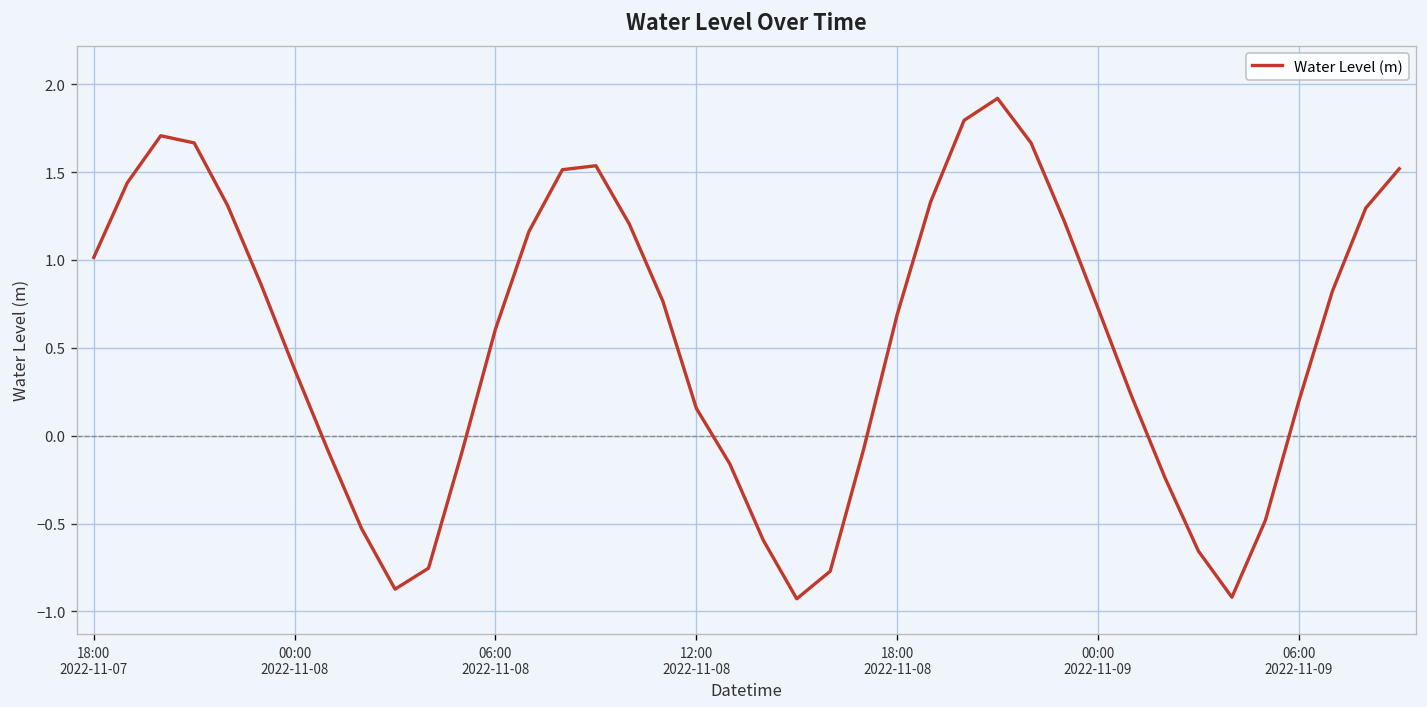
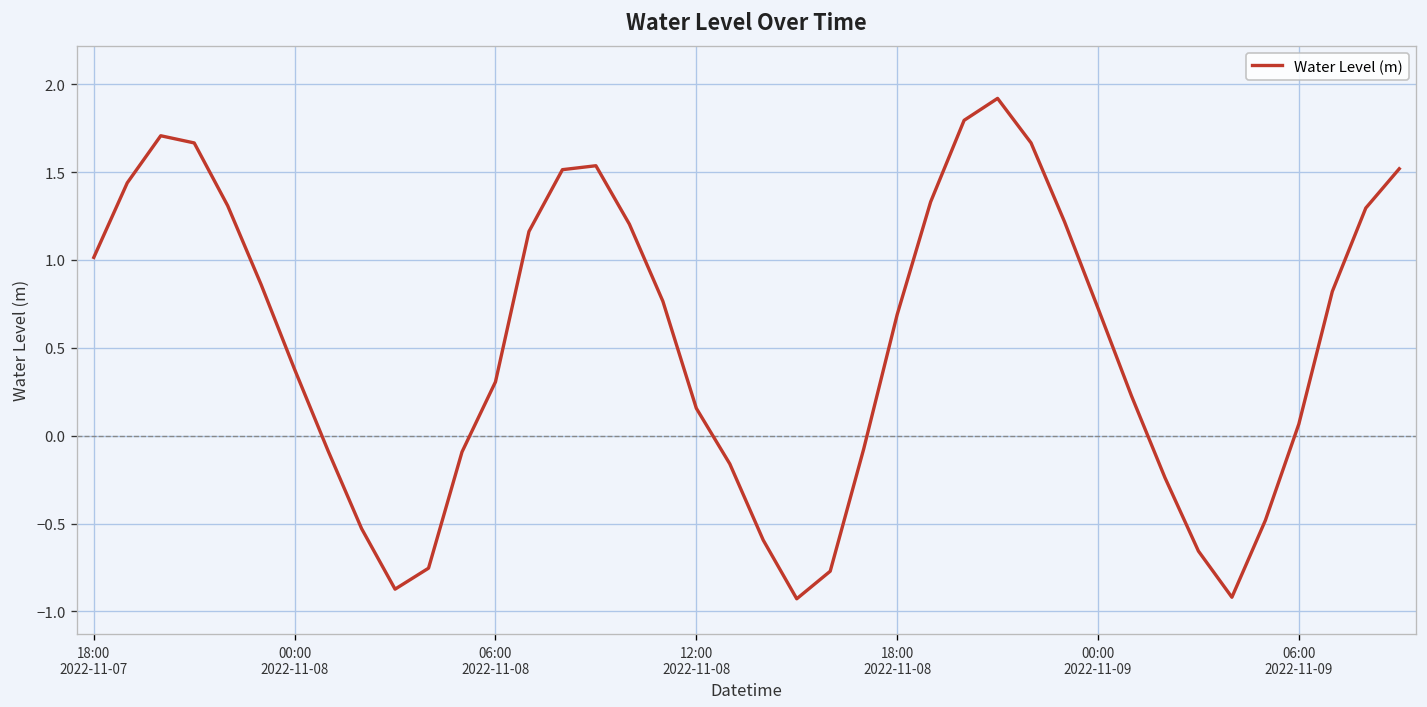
06:00 2022-11-08: 0.61 -> 0.31
06:00 2022-11-09: 0.20 -> 0.07
